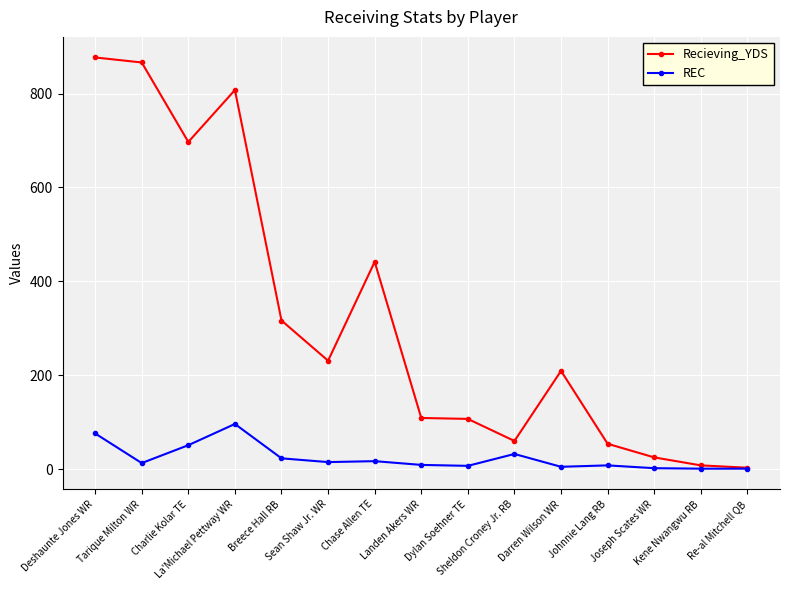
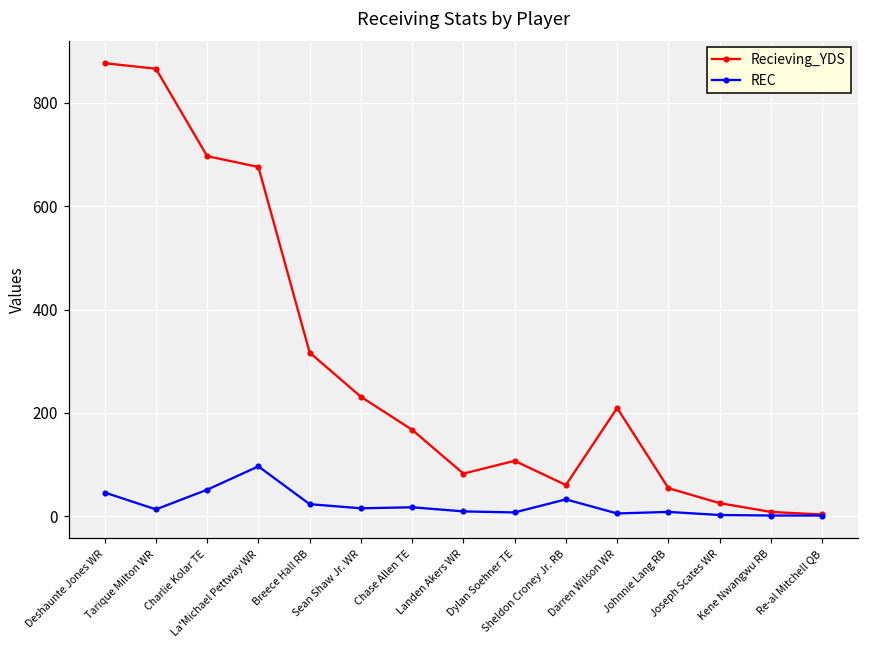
REC, Deshaunte Jones WR: 80 -> 50
Recieving_YDS, La'Michael Pettway WR: 810 -> 680
Recieving_YDS, Chase Allen TE: 440 -> 170
Recieving_YDS, Landen Akers WR: 110 -> 80
